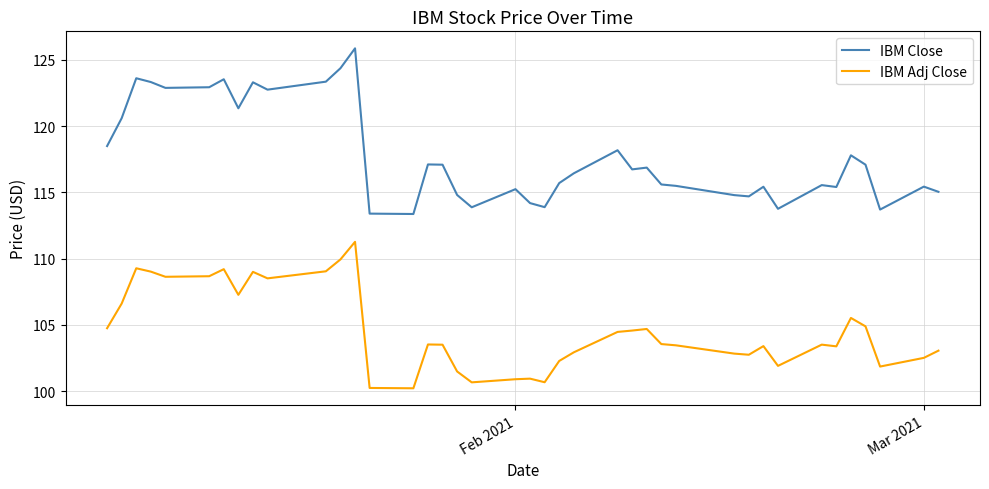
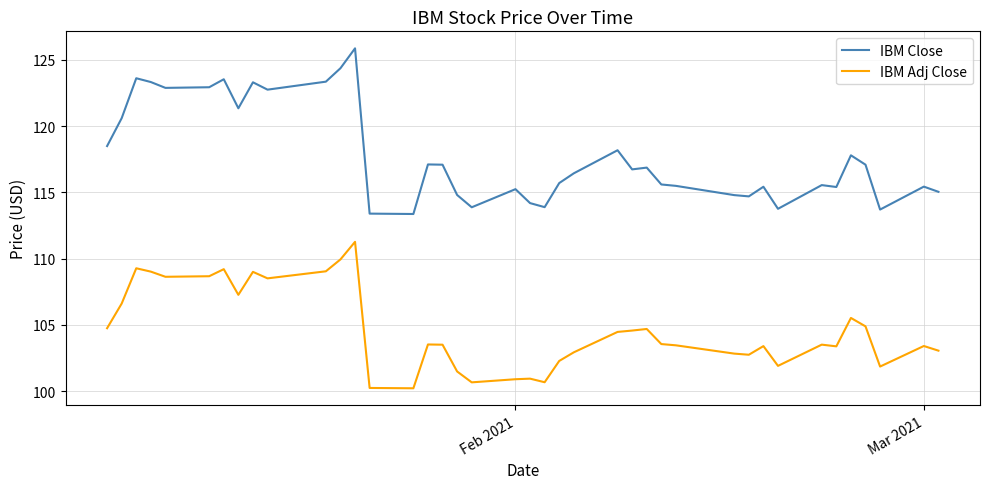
IBM Adj Close, Mar 2021: 102.5 -> 103.4
